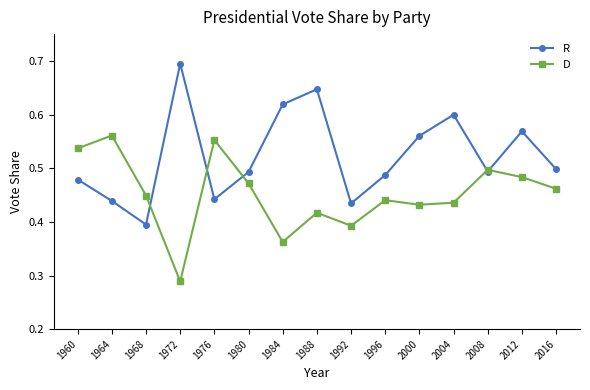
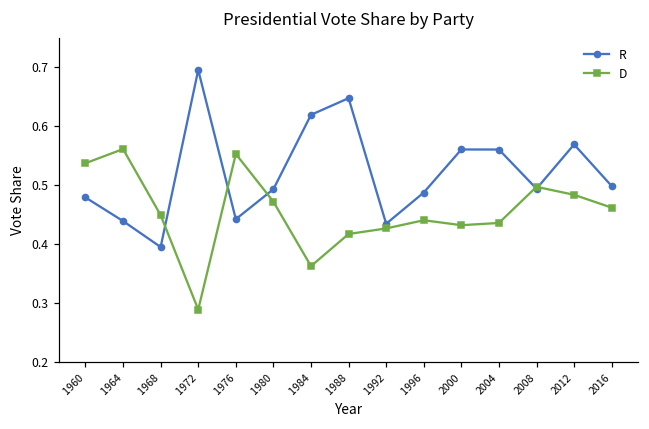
D, 1992: 0.39 -> 0.43
R, 2004: 0.60 -> 0.56
